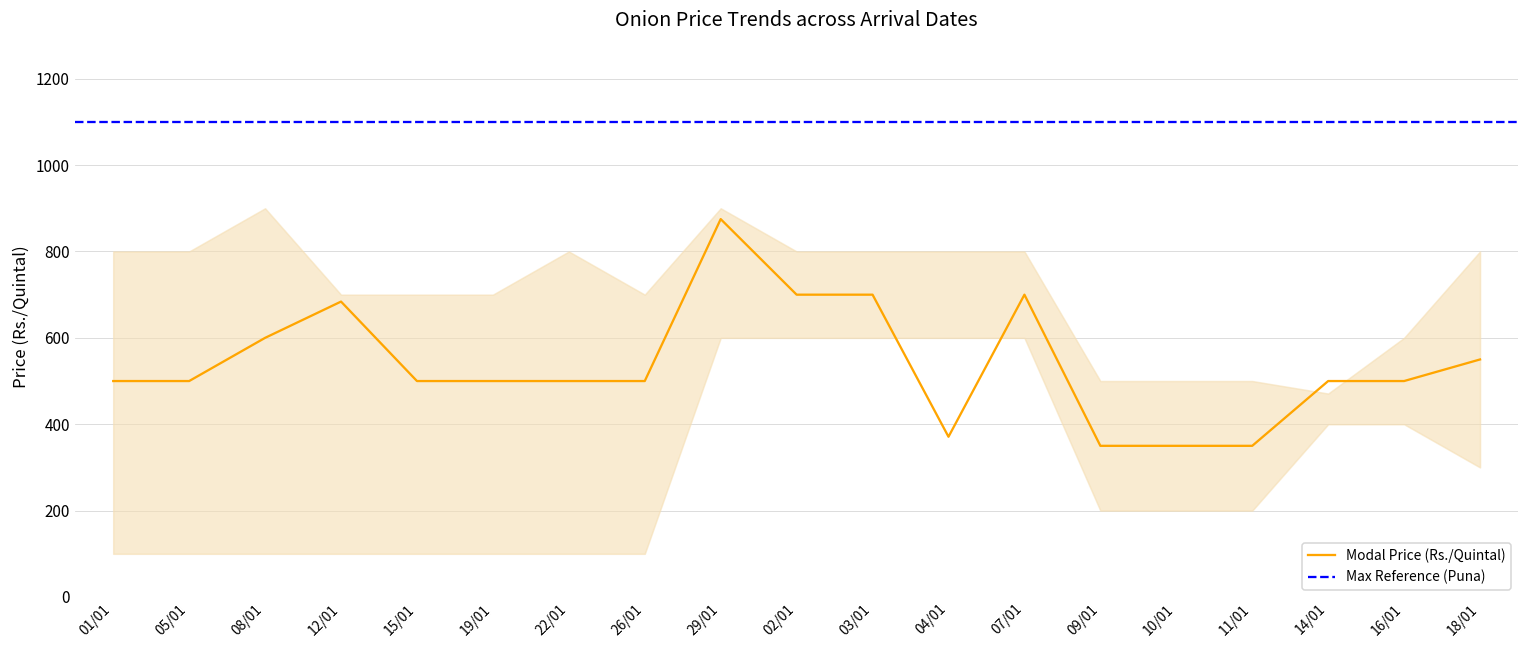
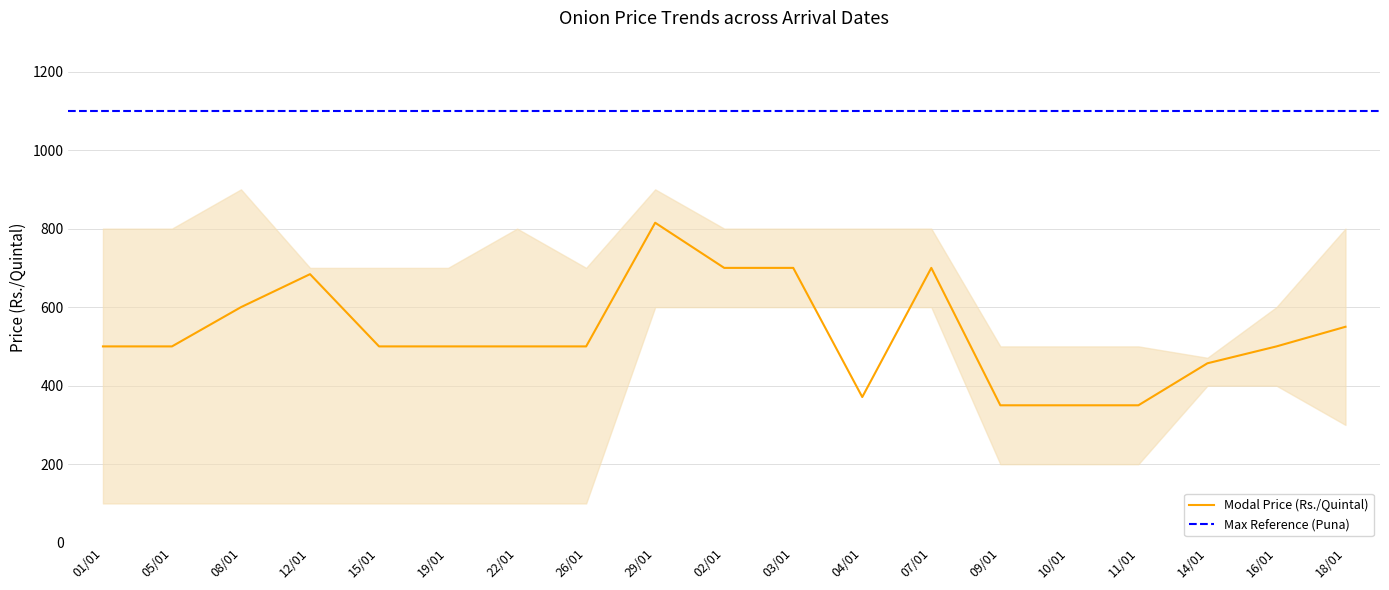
Modal Price (Rs./Quintal), 29/01: 880 -> 820
Modal Price (Rs./Quintal), 14/01: 500 -> 460
